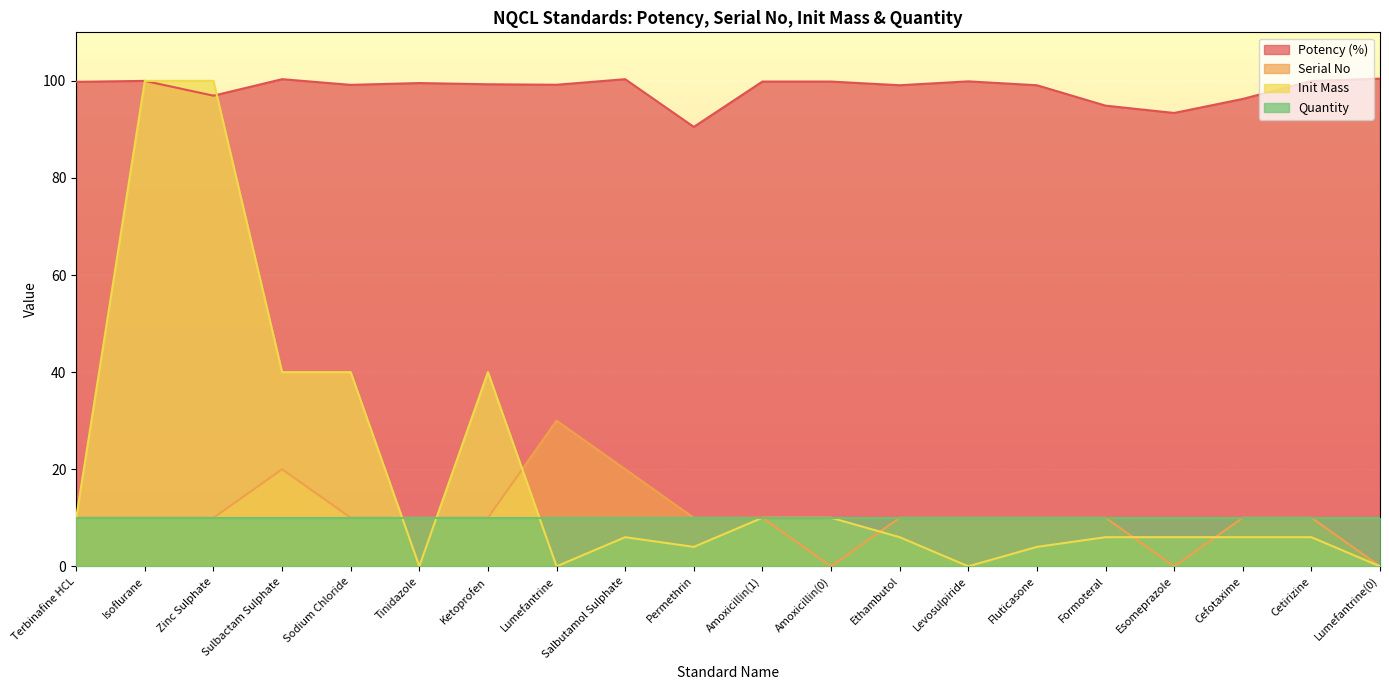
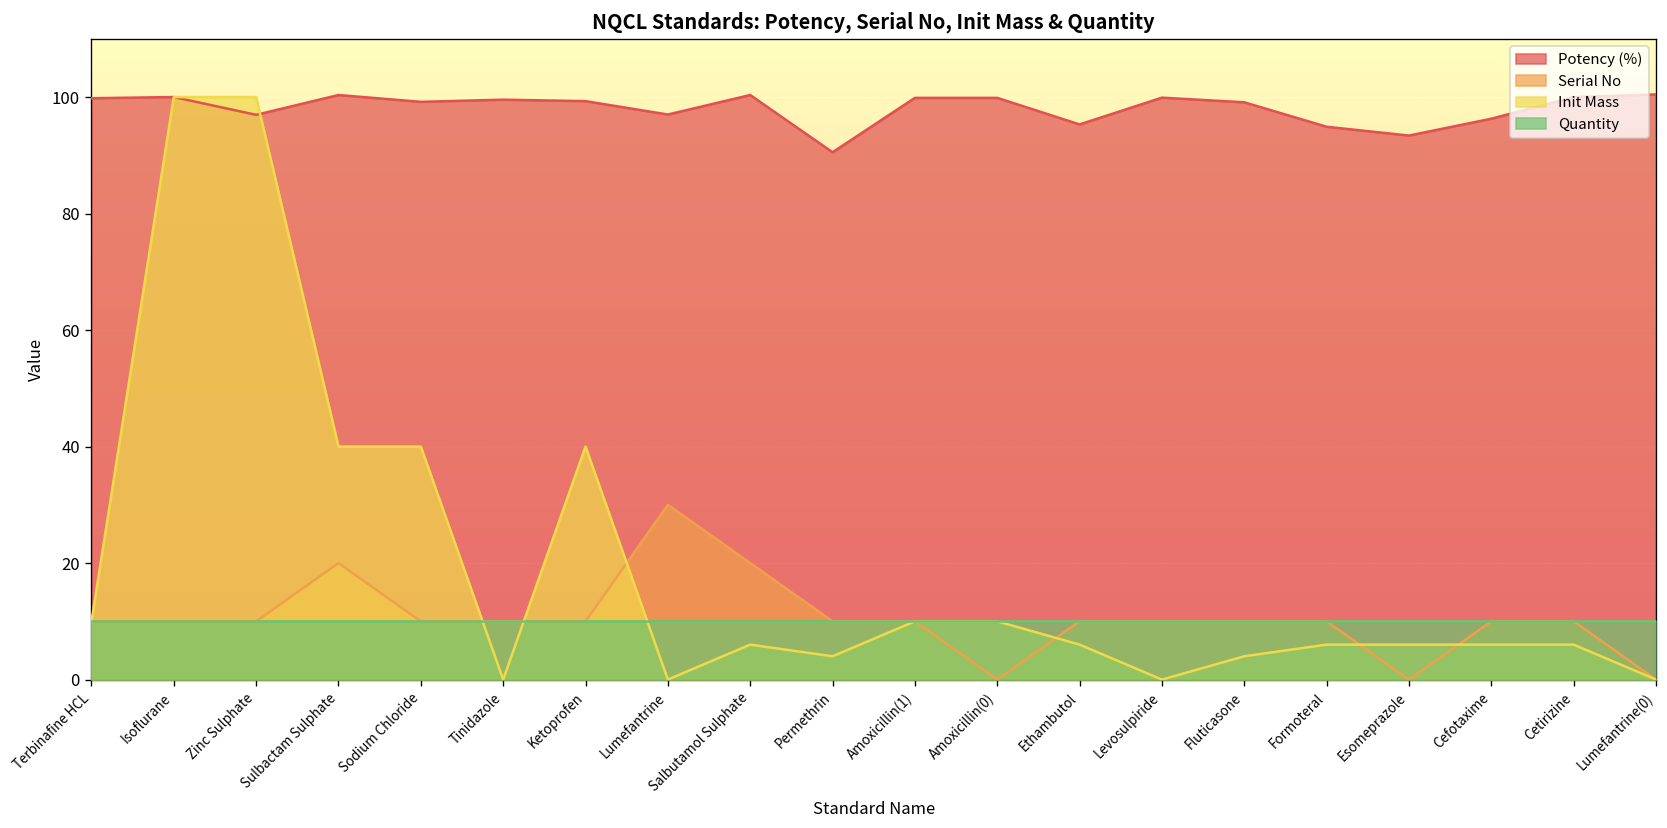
Potency (%), Lumefantrine: 99 -> 97
Potency (%), Ethambutol: 99 -> 95
